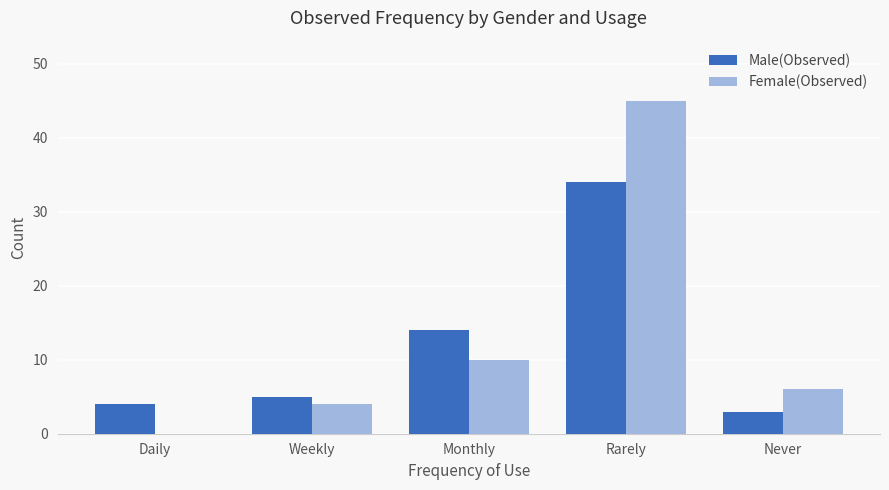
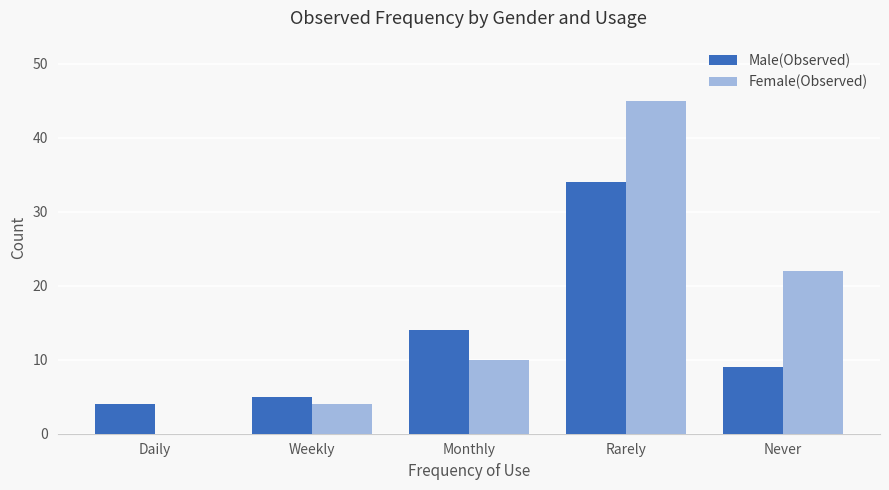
Male(Observed), Never: 3 -> 9
Female(Observed), Never: 6 -> 22
